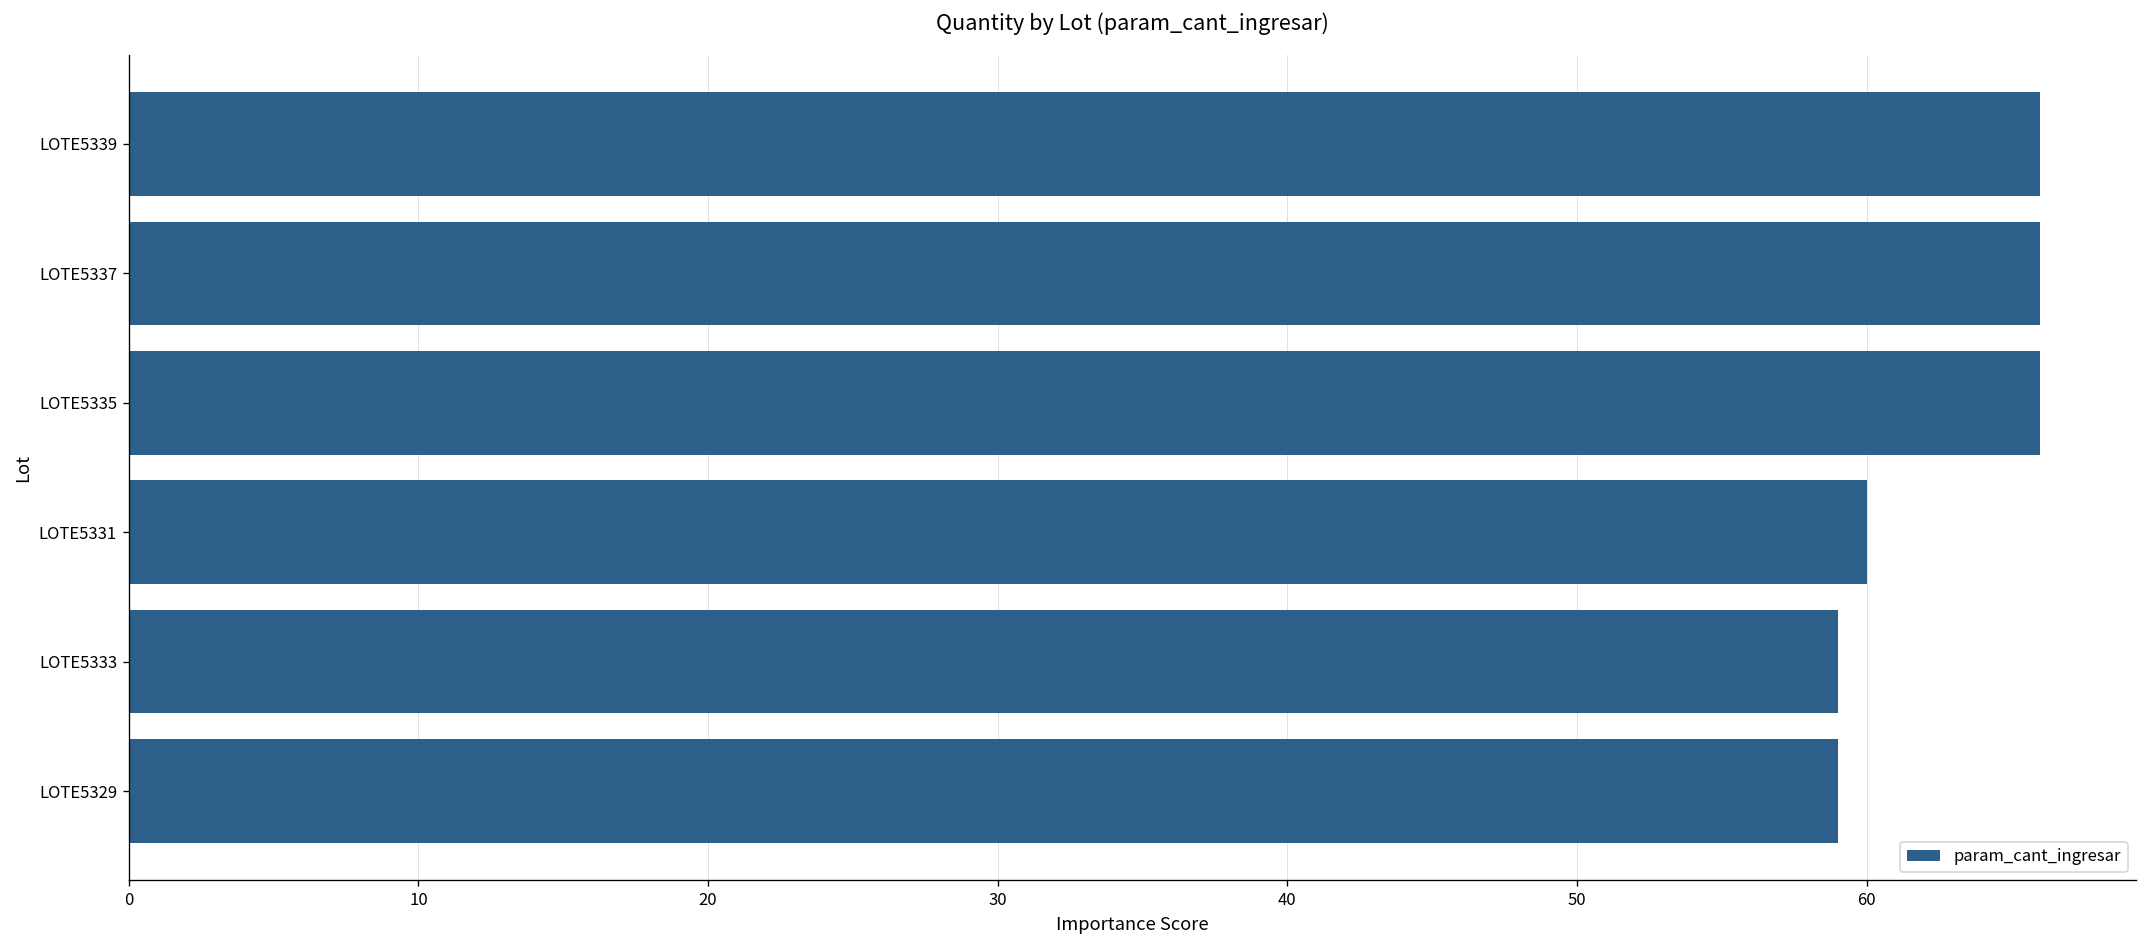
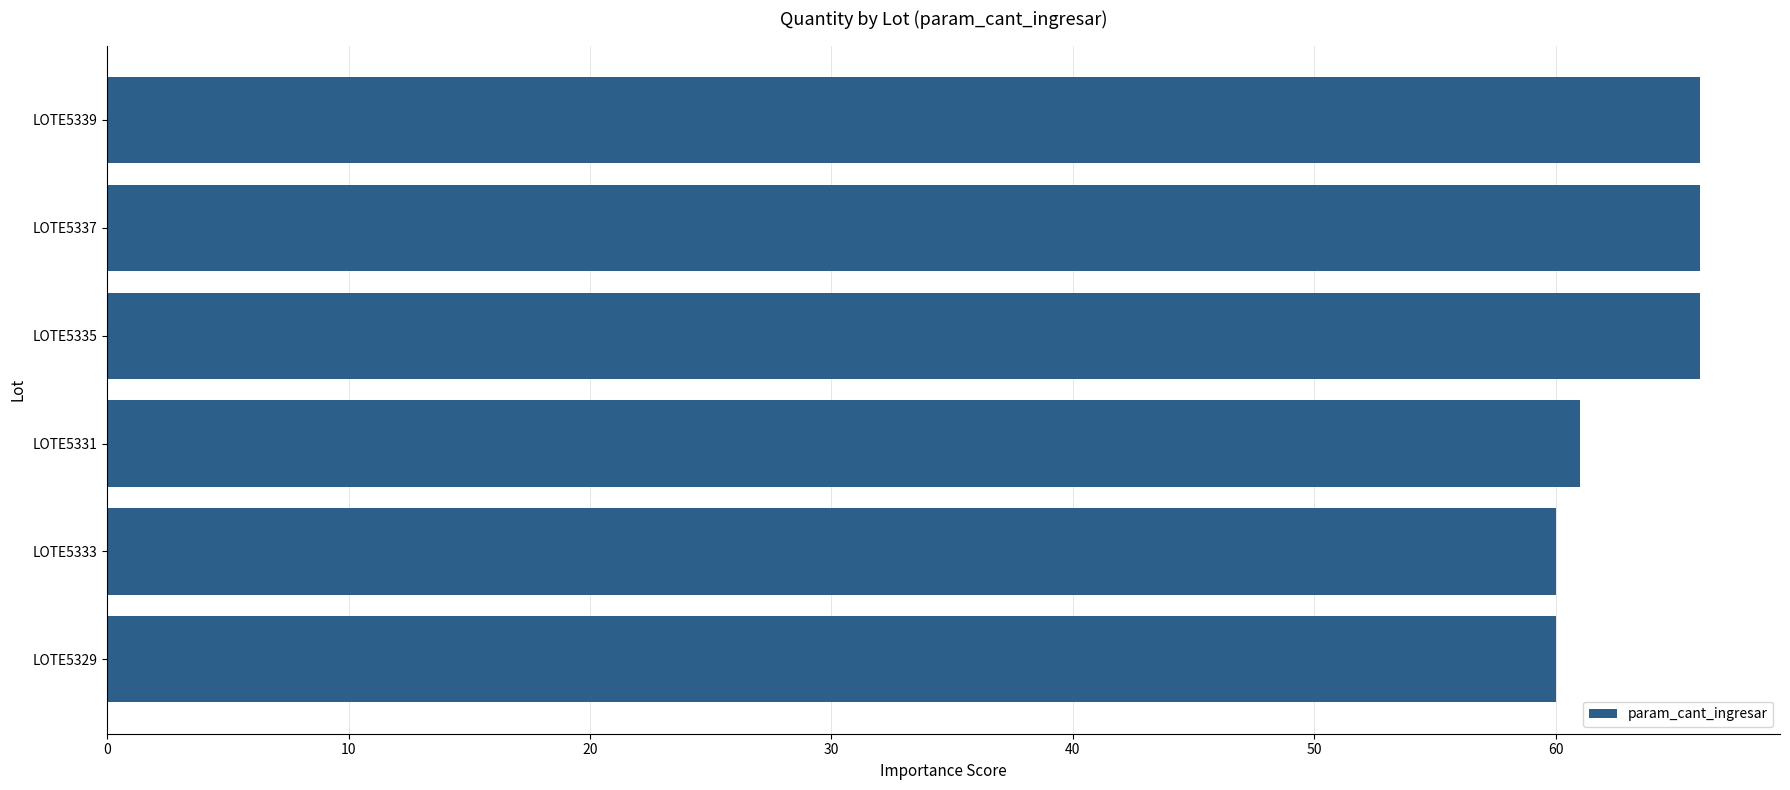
LOTE5331: 60 -> 61
LOTE5333: 59 -> 60
LOTE5329: 59 -> 60
